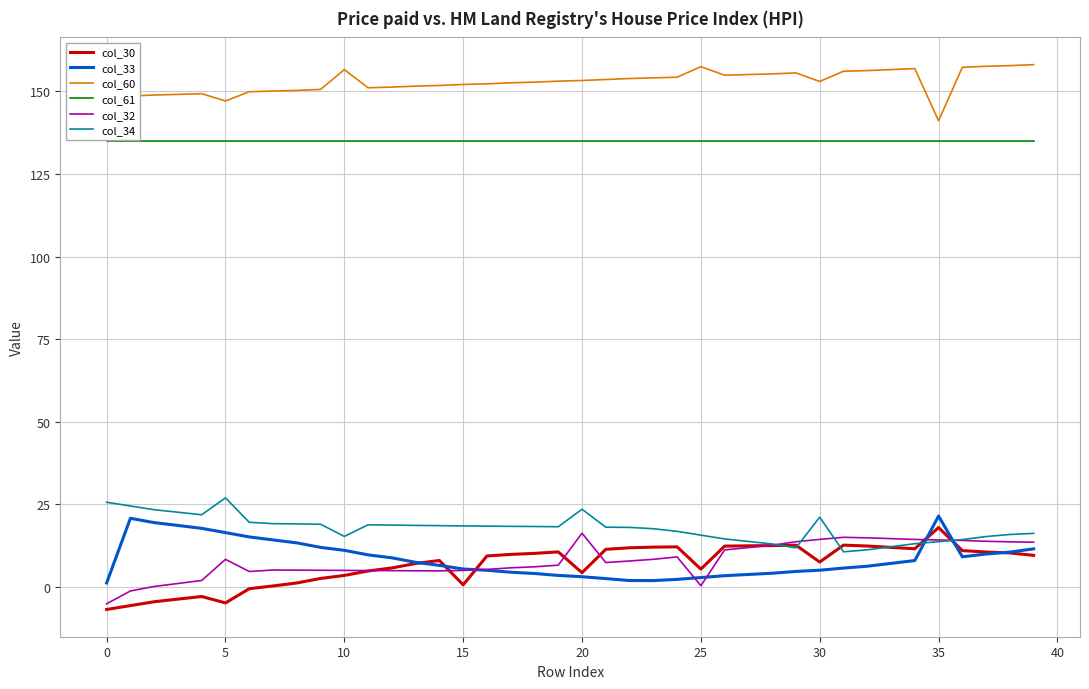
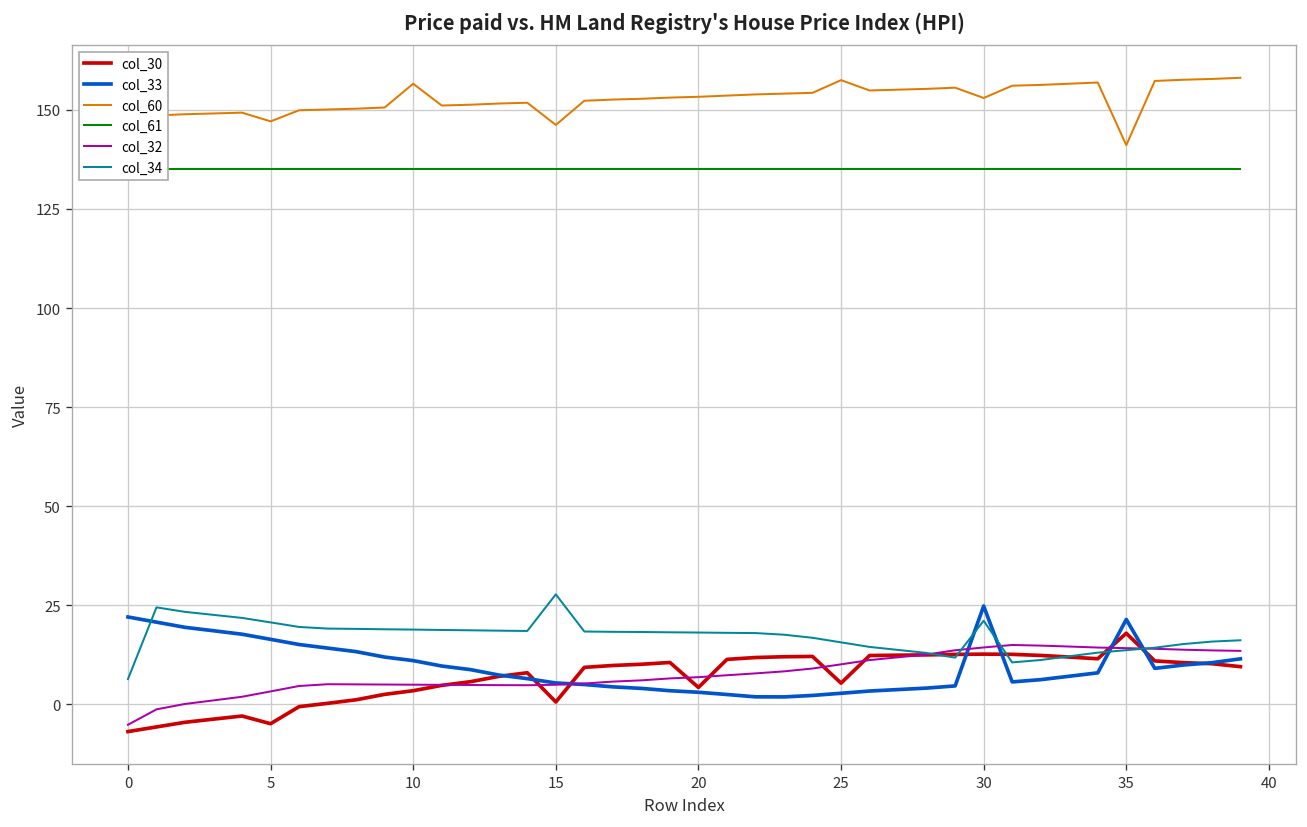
col_33, 0: 1 -> 22
col_34, 0: 26 -> 6
col_32, 5: 8 -> 3
col_34, 5: 27 -> 21
col_34, 10: 15 -> 19
col_60, 15: 152 -> 146
col_34, 15: 18 -> 28
col_32, 20: 16 -> 7
col_34, 20: 23 -> 18
col_32, 25: 0 -> 10
col_30, 30: 7 -> 13
col_33, 30: 5 -> 25
